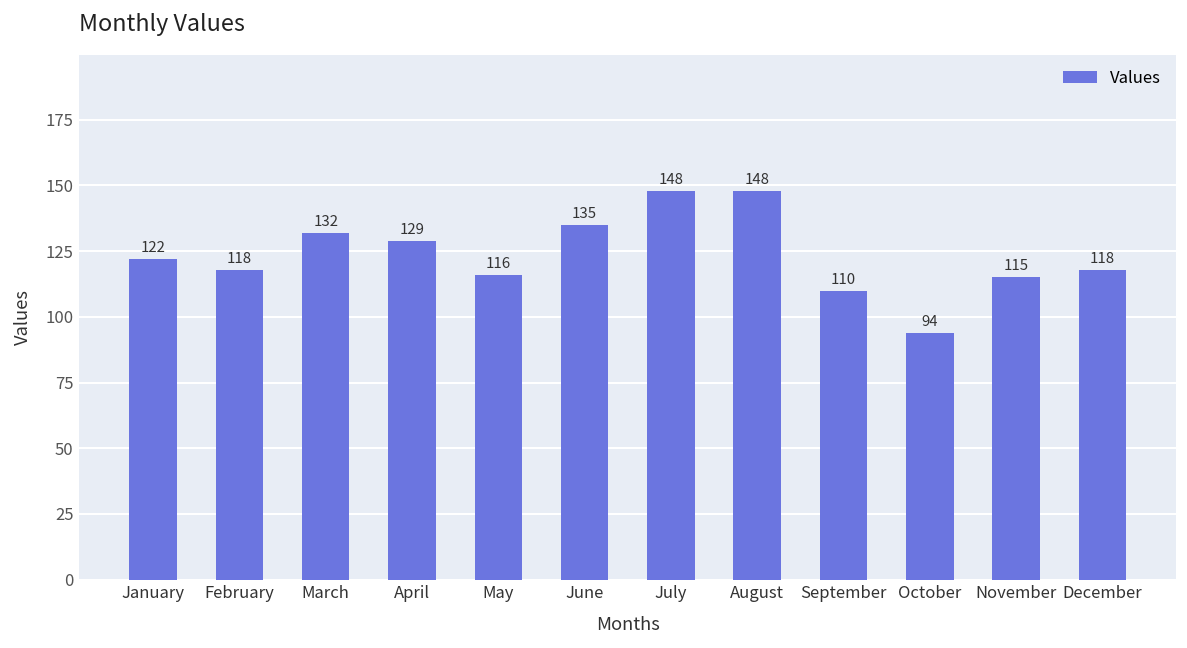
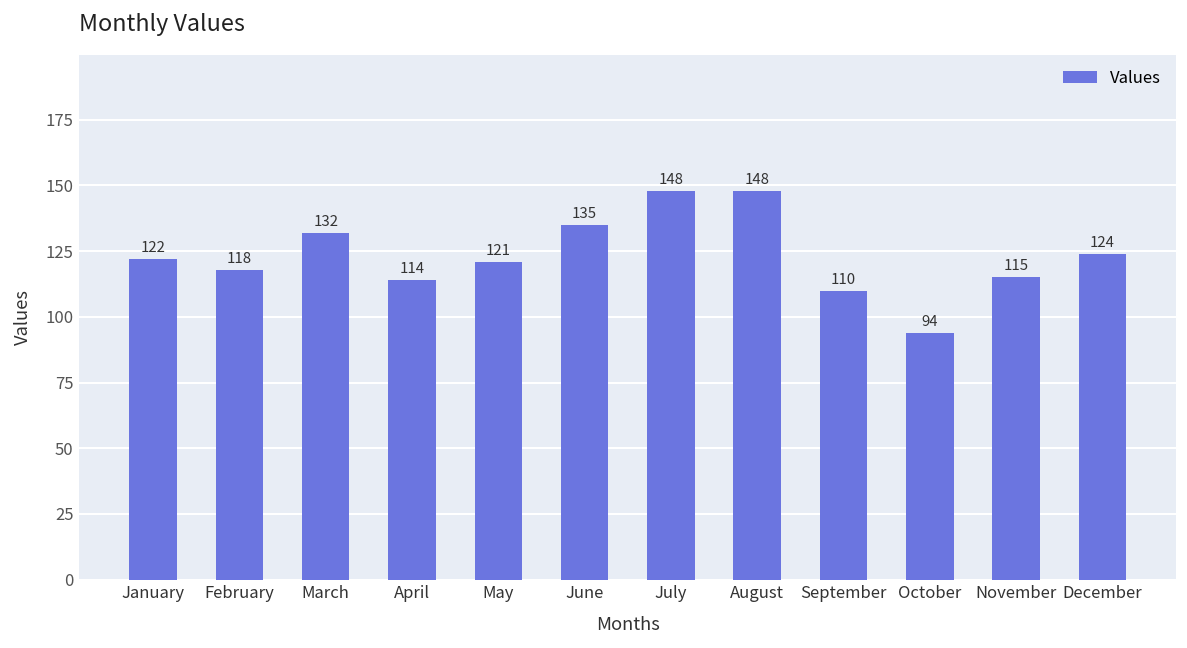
April: 129 -> 114
May: 116 -> 121
December: 118 -> 124
